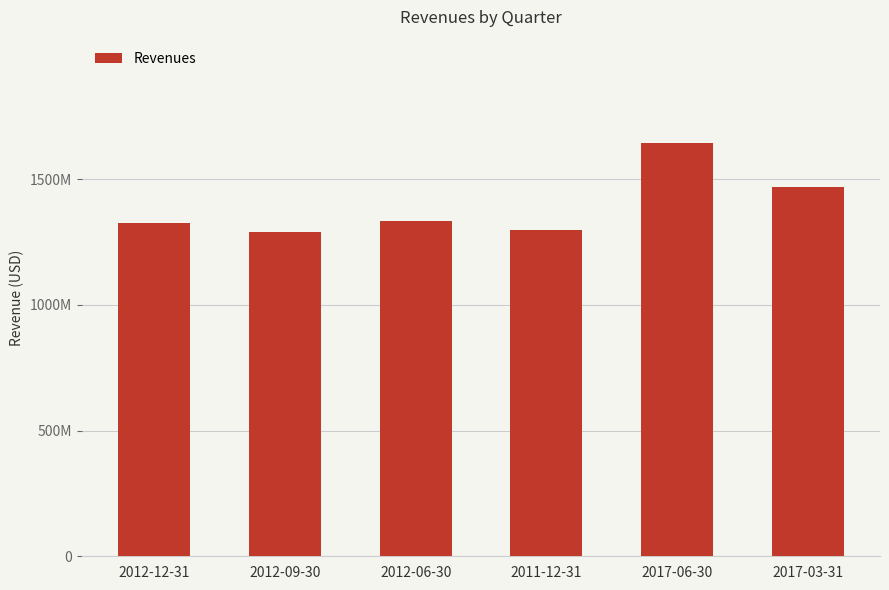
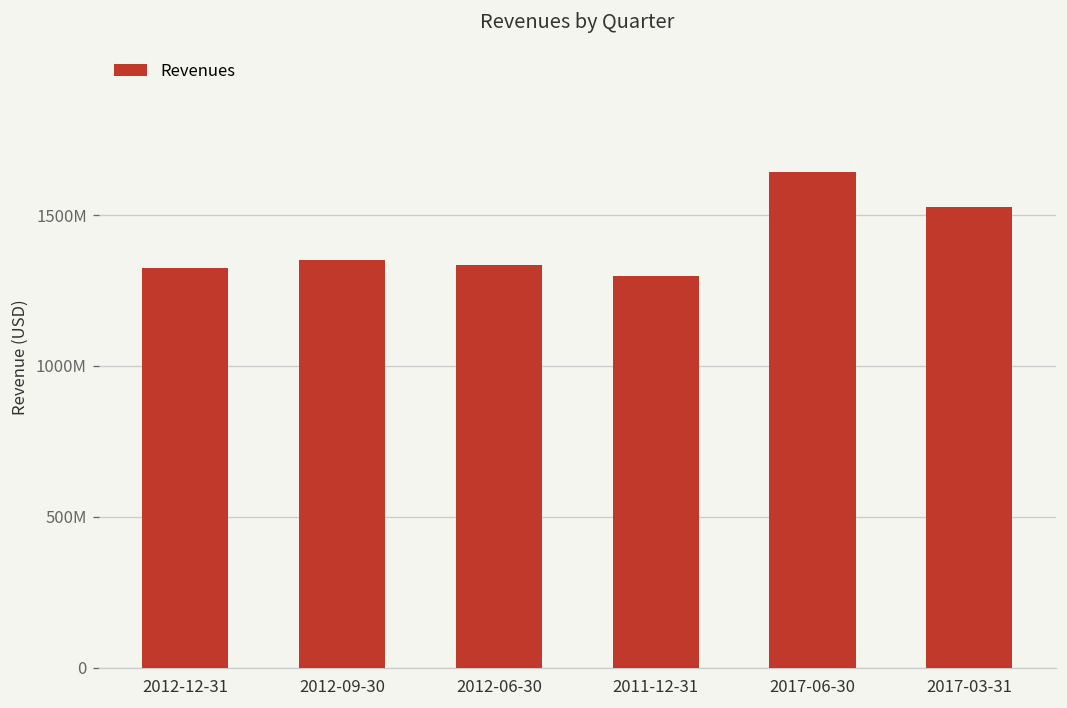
2012-09-30: 1290000000 -> 1350000000
2017-03-31: 1470000000 -> 1530000000
